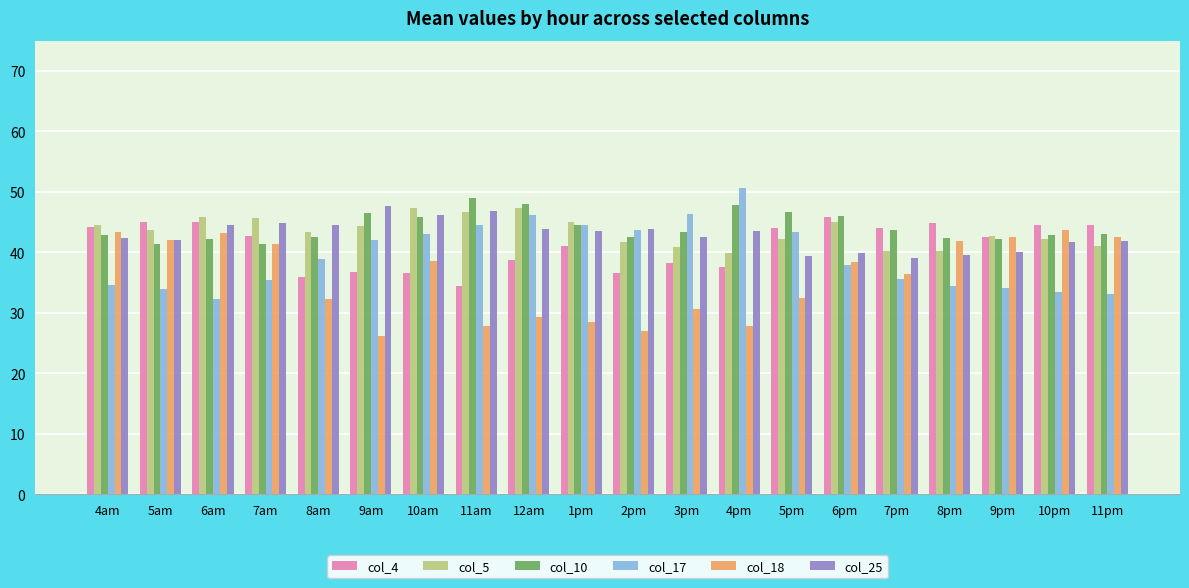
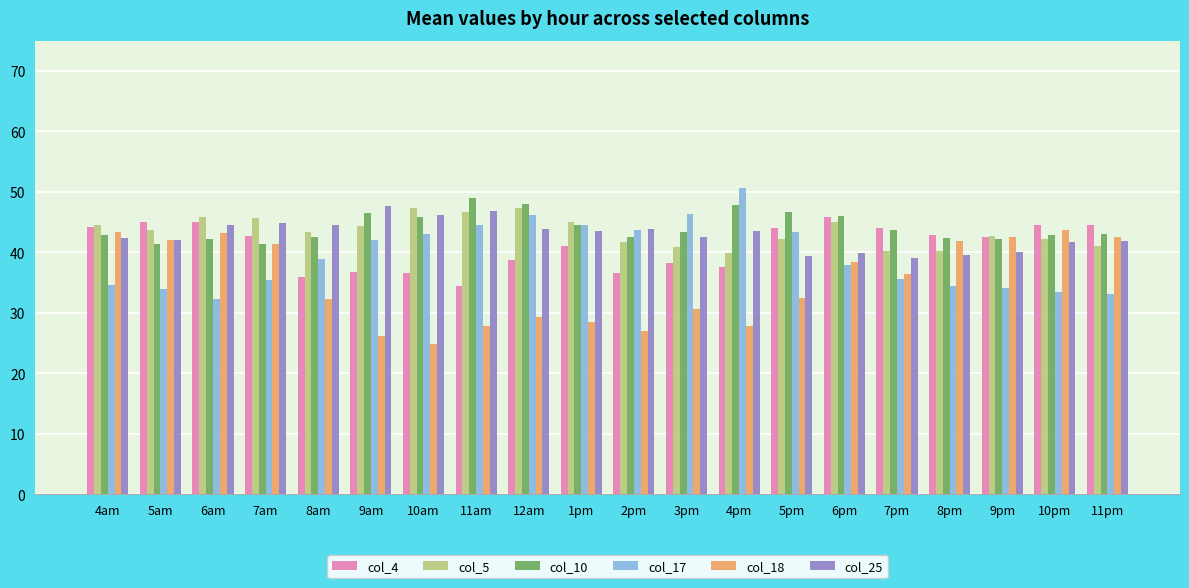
col_18, 10am: 39 -> 25
col_4, 8pm: 45 -> 43
